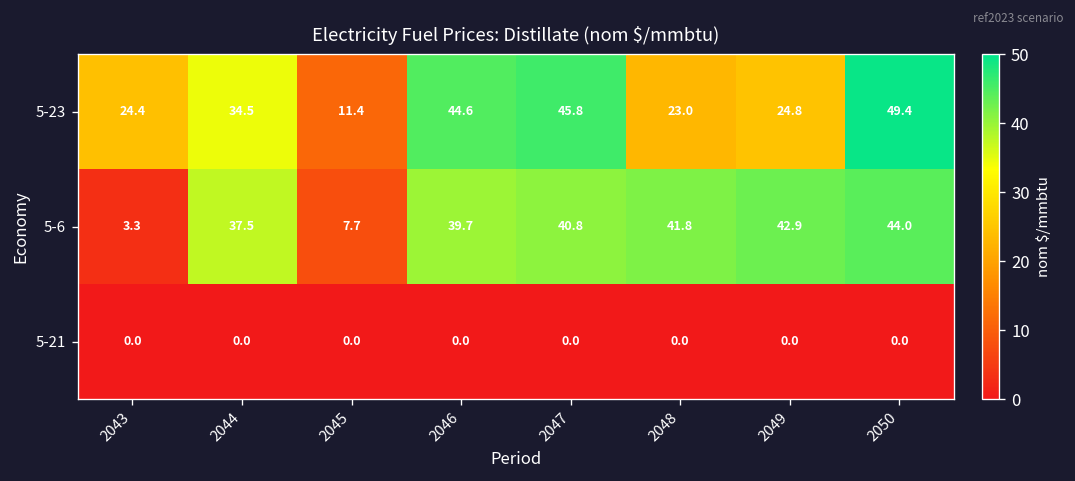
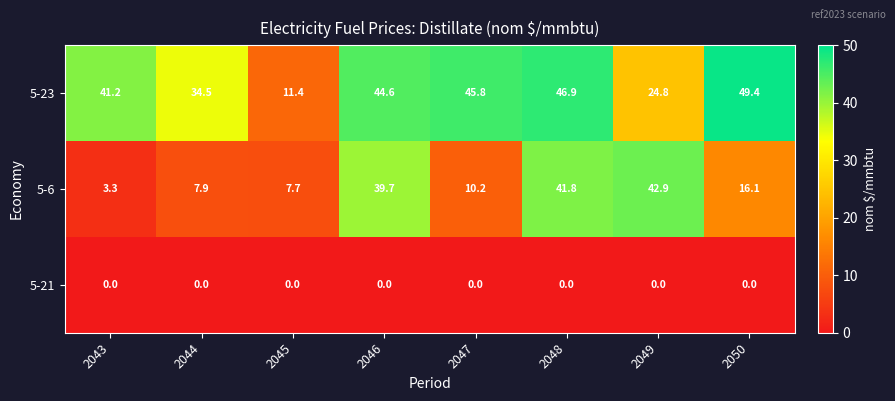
5-23, 2043: 24.4 -> 41.2
5-23, 2048: 23.0 -> 46.9
5-6, 2044: 37.5 -> 7.9
5-6, 2047: 40.8 -> 10.2
5-6, 2050: 44.0 -> 16.1
